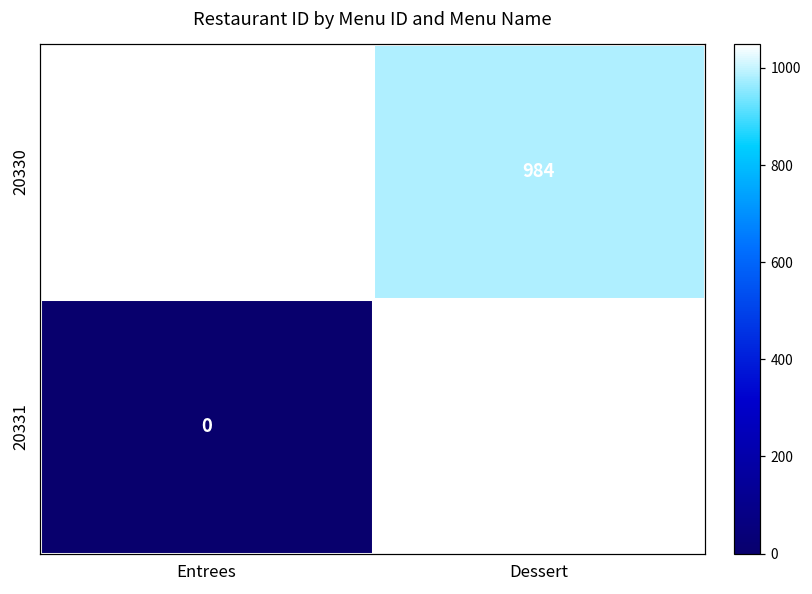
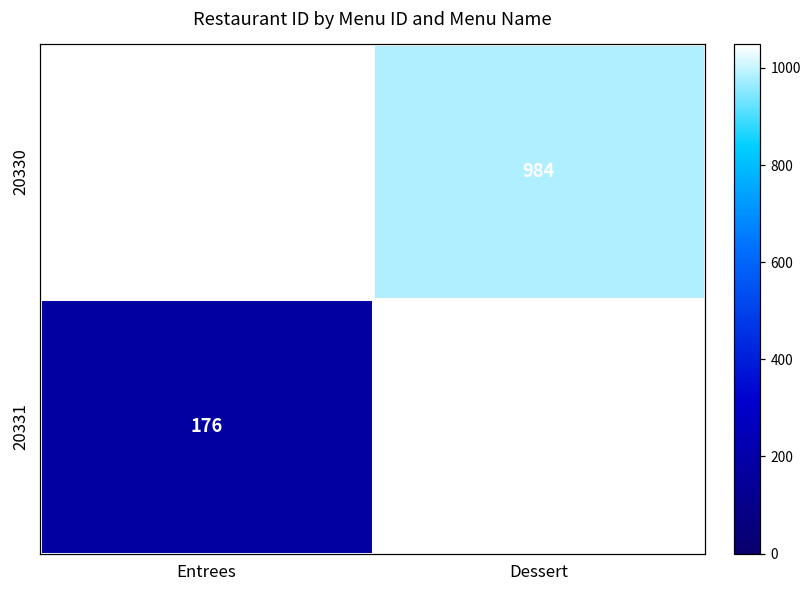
20331, Entrees: 0 -> 176
